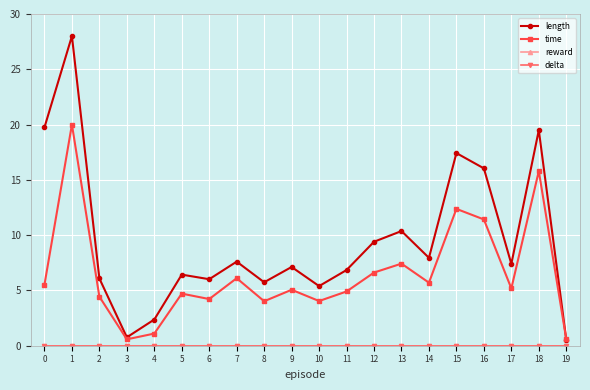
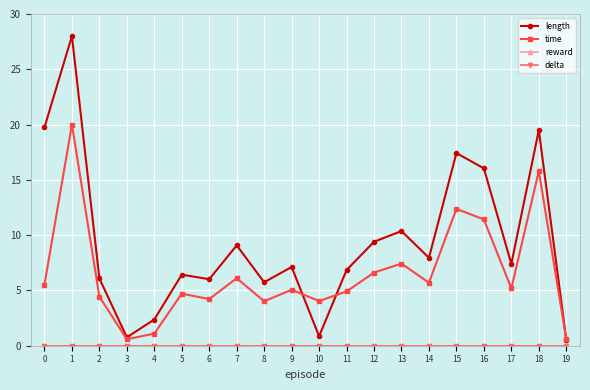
length, 7: 7.6 -> 9.1
length, 10: 5.4 -> 0.9
